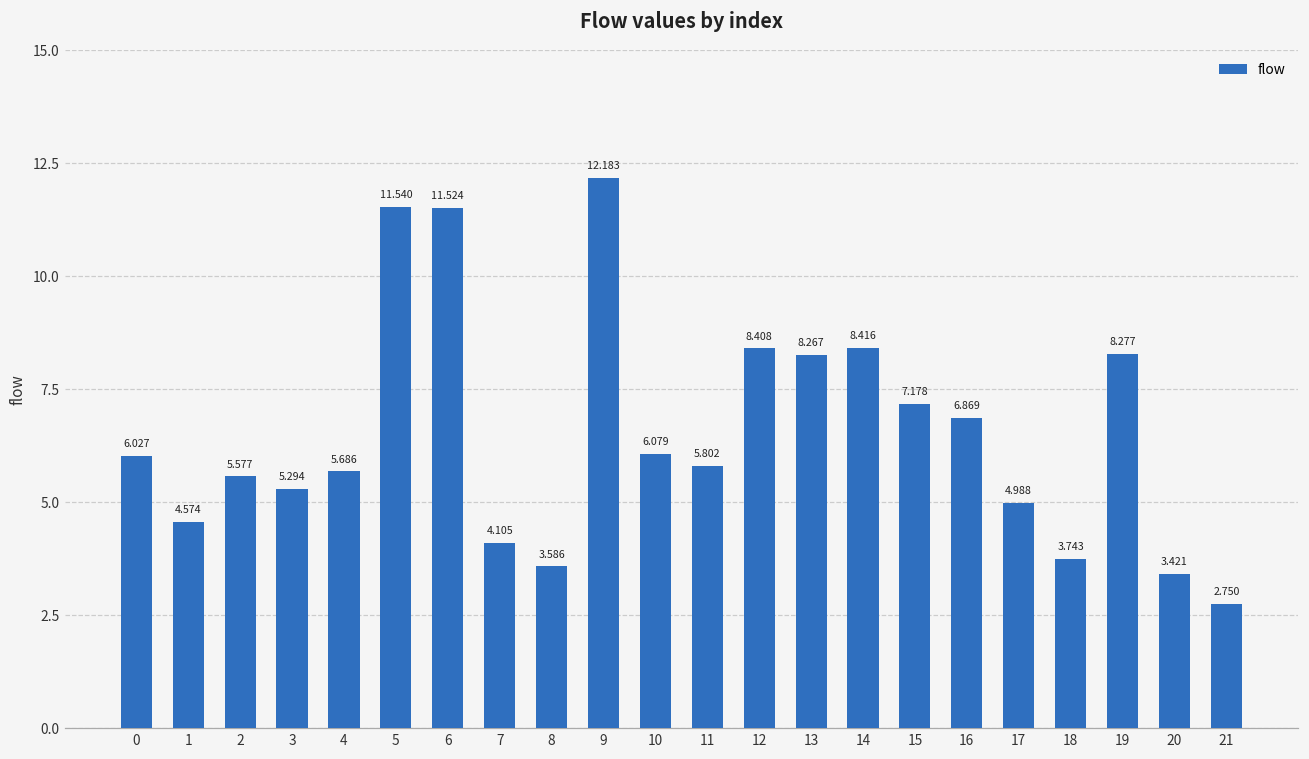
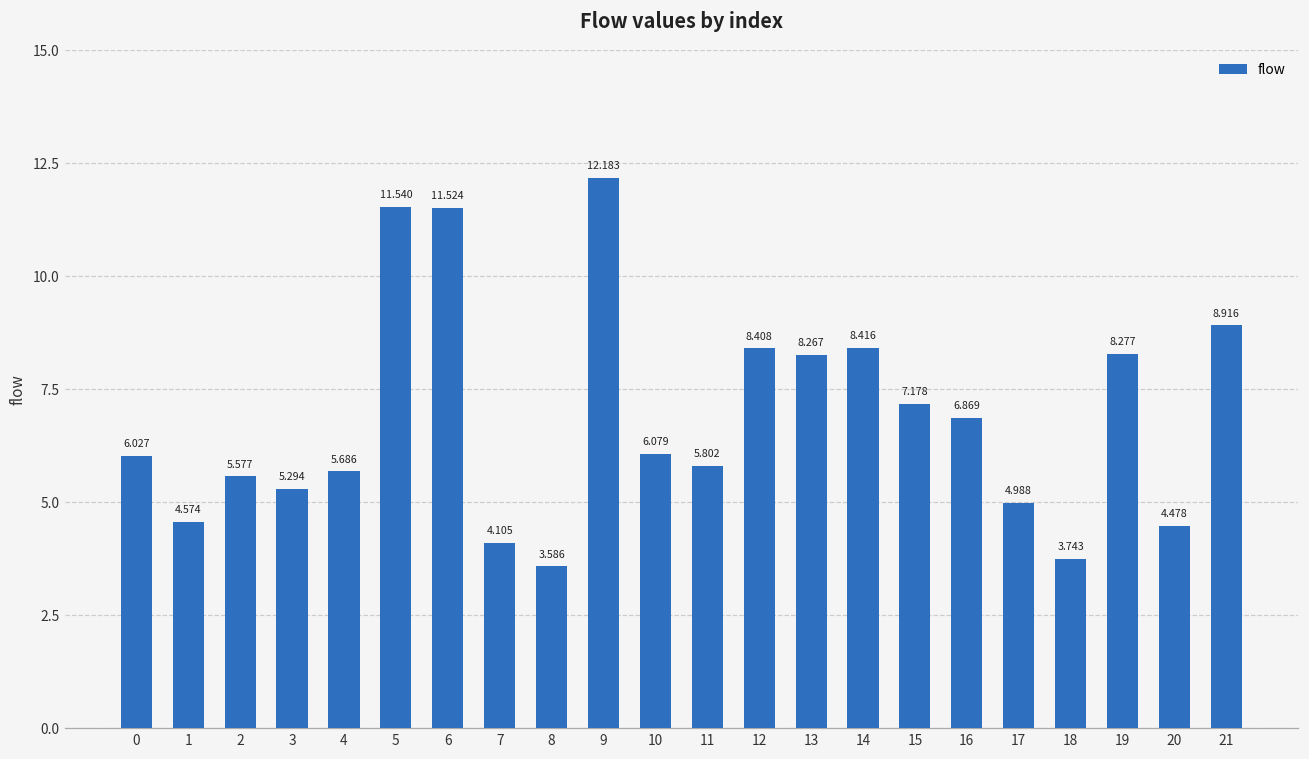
20: 3.421 -> 4.478
21: 2.750 -> 8.916
